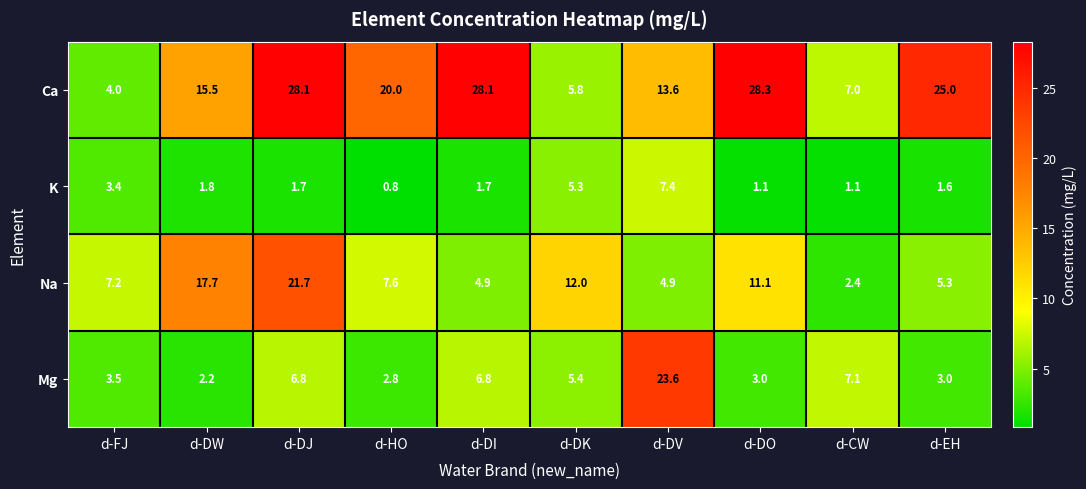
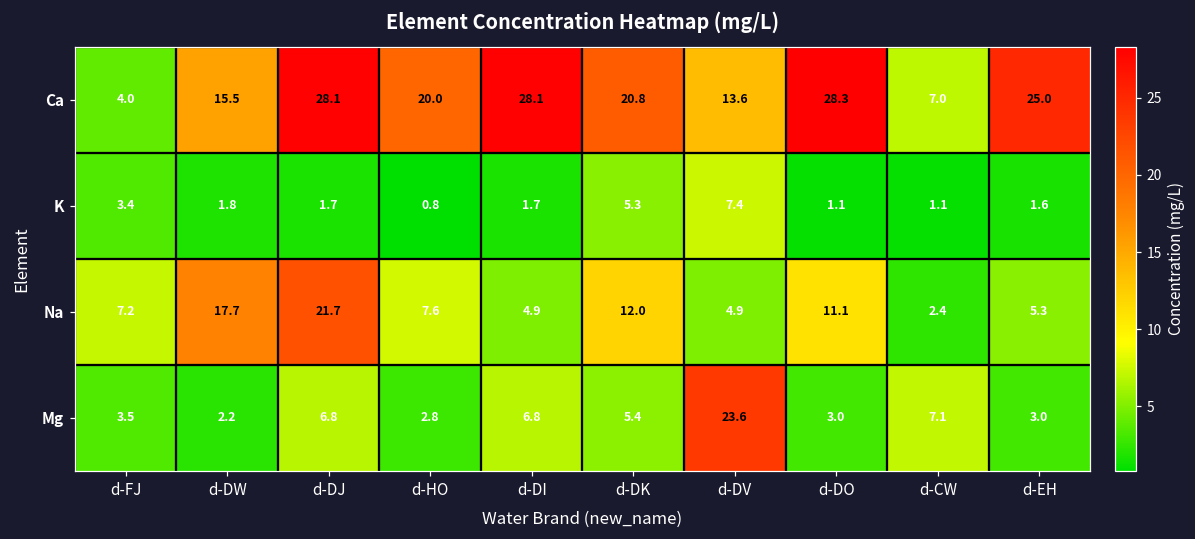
Ca, d-DK: 5.8 -> 20.8
